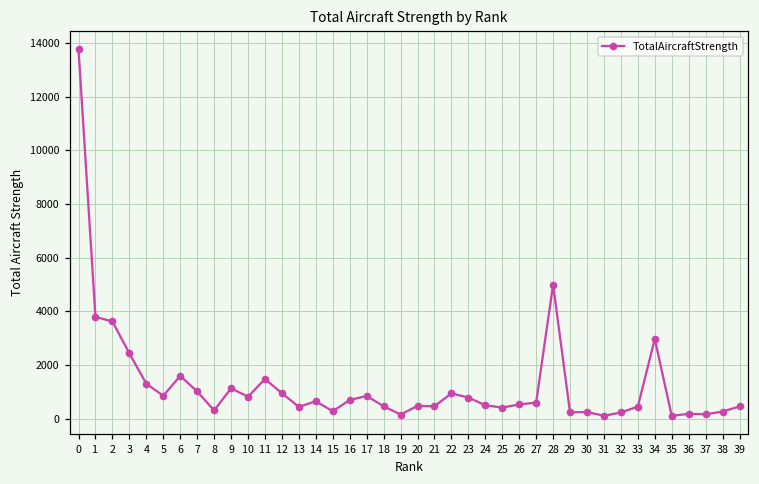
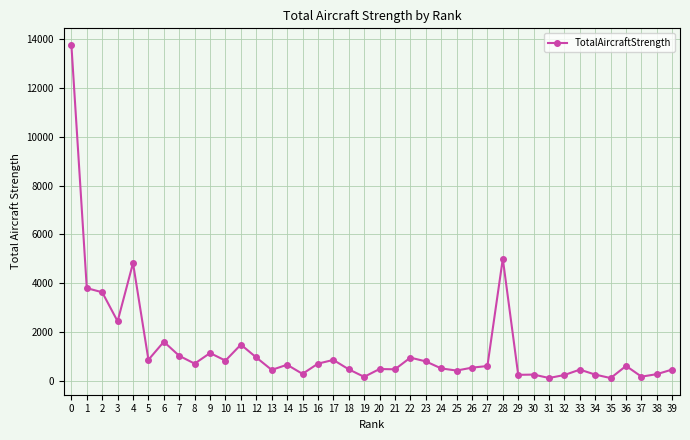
4: 1300 -> 4800
8: 300 -> 700
34: 3000 -> 200
36: 200 -> 600
